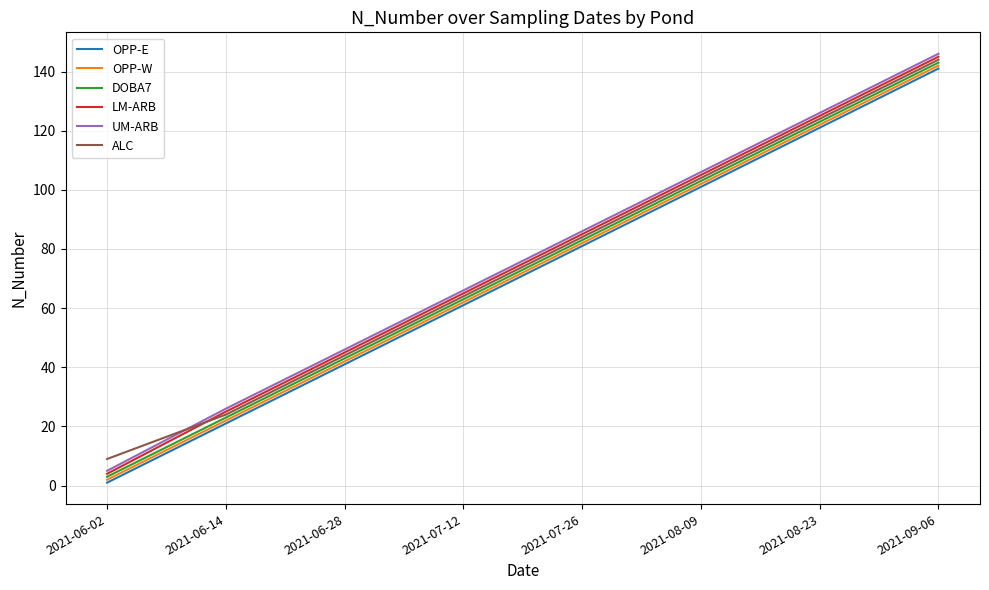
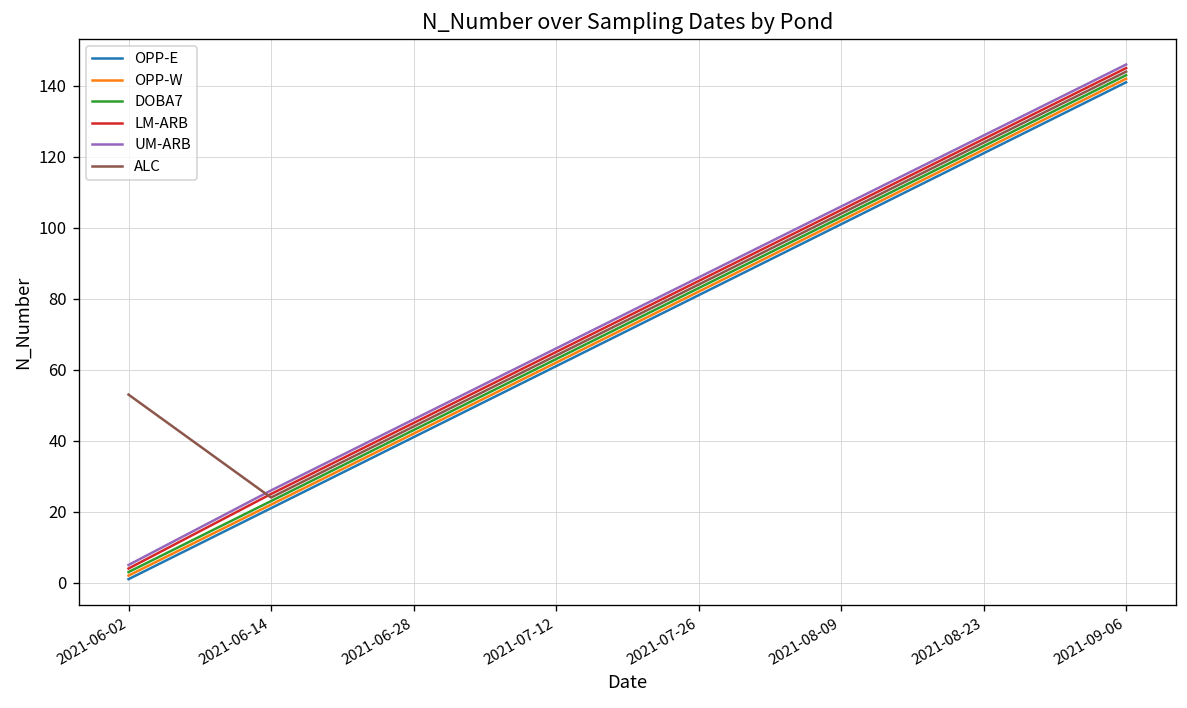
ALC, 2021-06-02: 9 -> 53
